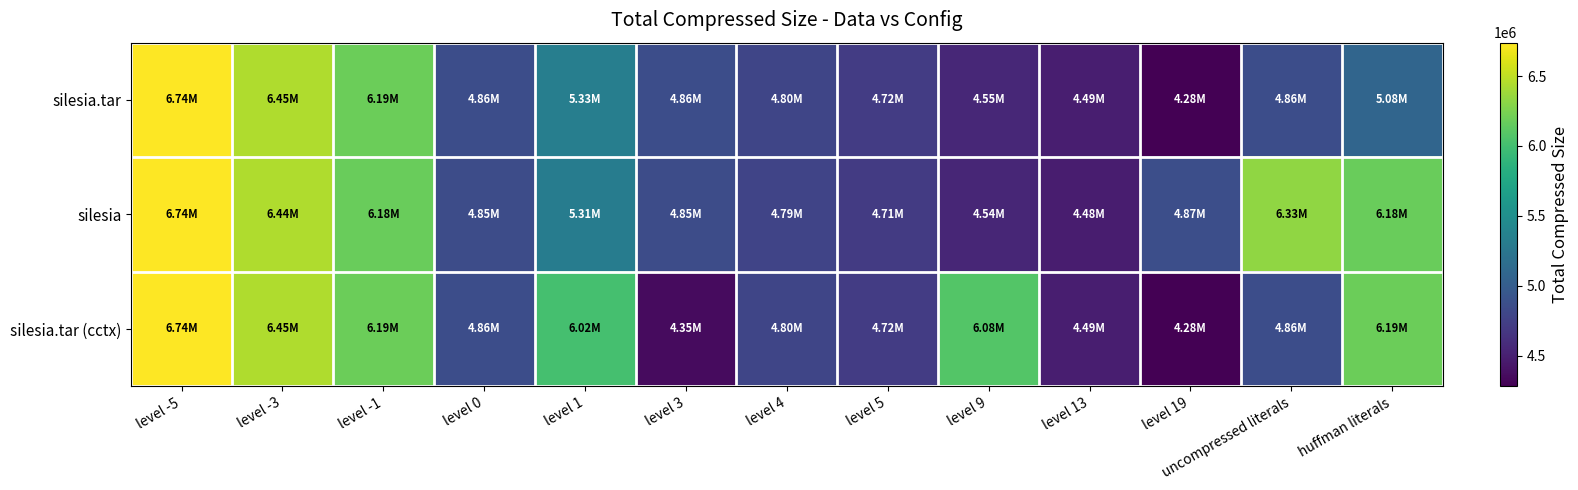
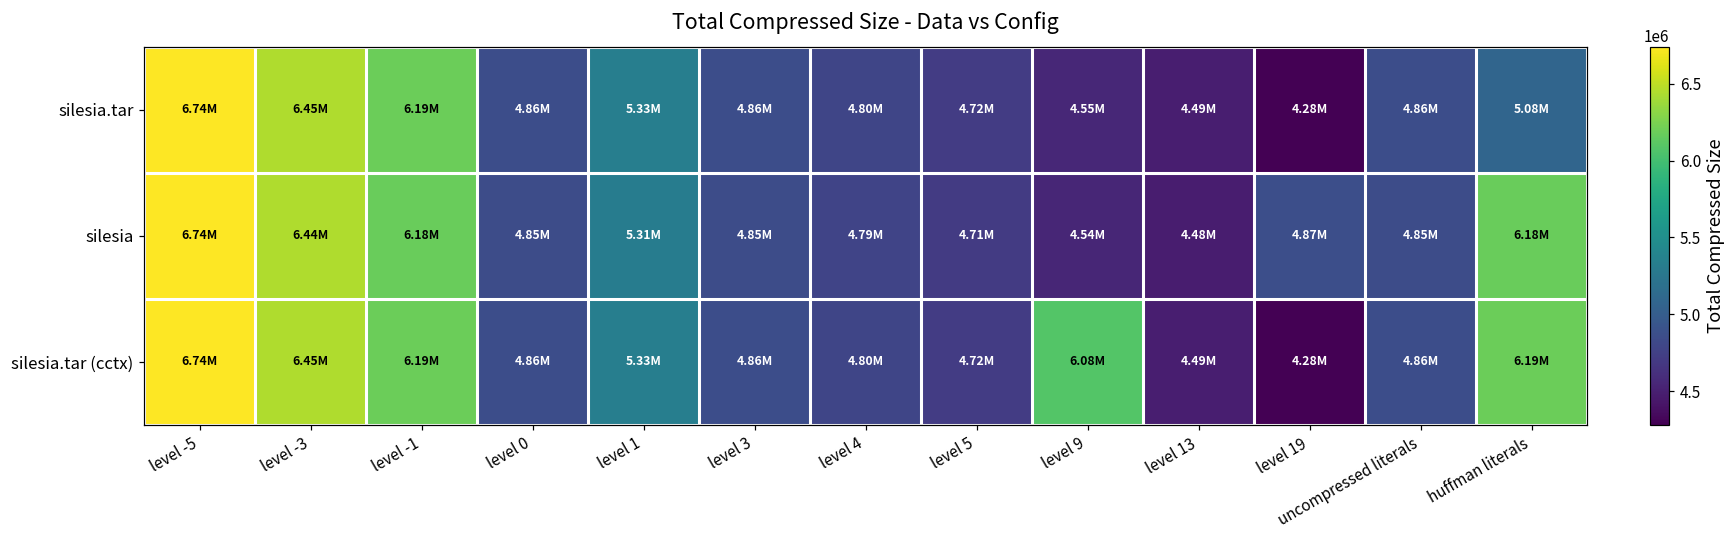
silesia, uncompressed literals: 6.33M -> 4.85M
silesia.tar (cctx), level 1: 6.02M -> 5.33M
silesia.tar (cctx), level 3: 4.35M -> 4.86M
